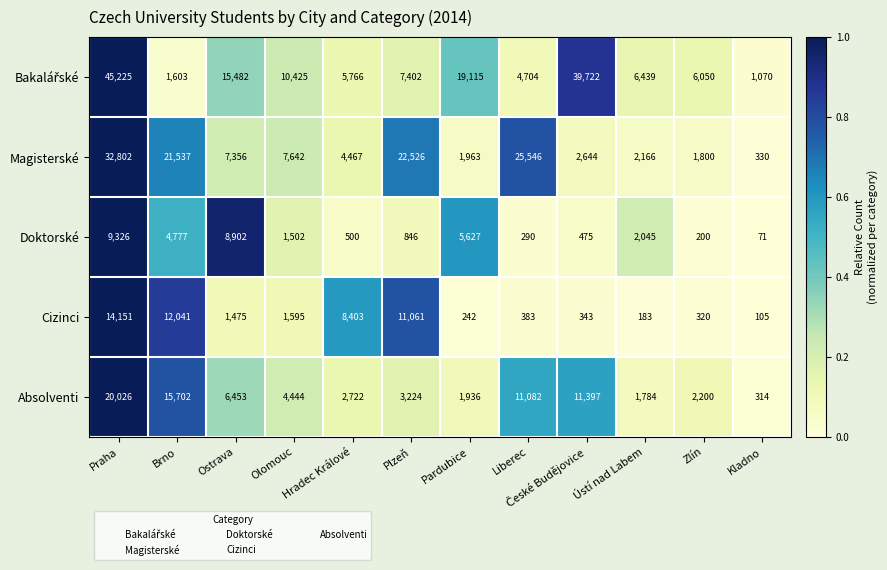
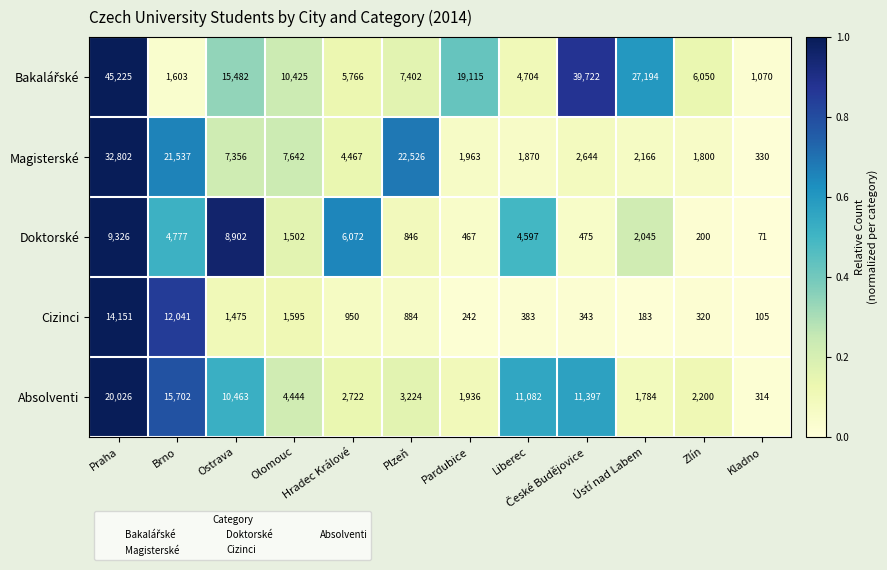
Bakalářské, Ústí nad Labem: 6,439 -> 27,194
Magisterské, Liberec: 25,546 -> 1,870
Doktorské, Hradec Králové: 500 -> 6,072
Doktorské, Pardubice: 5,627 -> 467
Doktorské, Liberec: 290 -> 4,597
Cizinci, Hradec Králové: 8,403 -> 950
Cizinci, Plzeň: 11,061 -> 884
Absolventi, Ostrava: 6,453 -> 10,463
